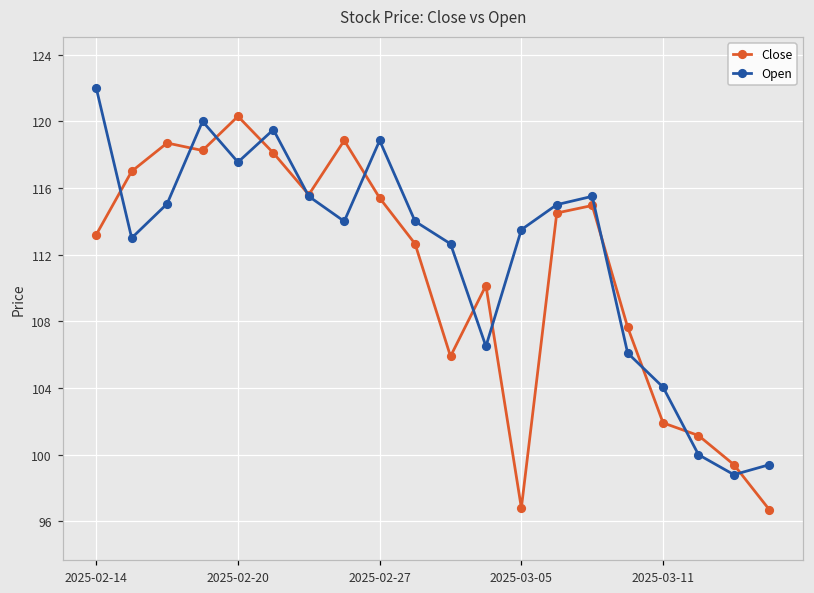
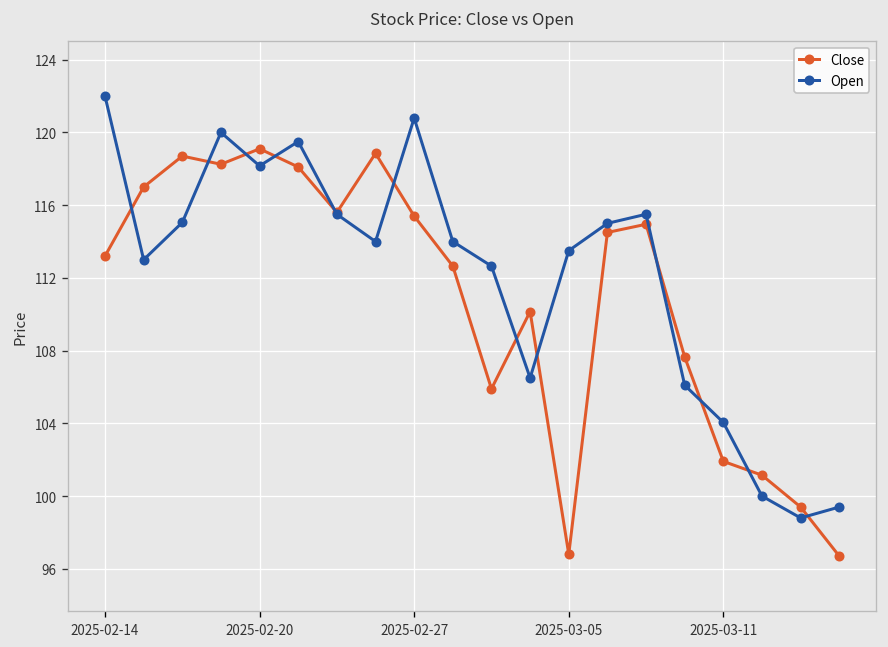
Close, 2025-02-20: 120.3 -> 119.1
Open, 2025-02-20: 117.6 -> 118.2
Open, 2025-02-27: 118.9 -> 120.8
